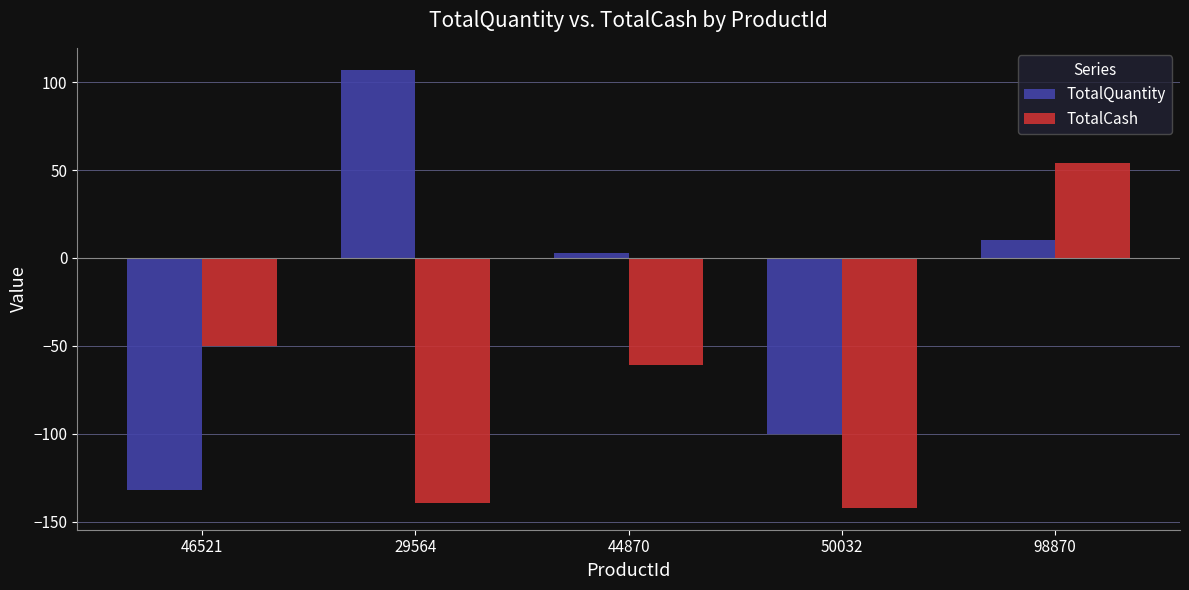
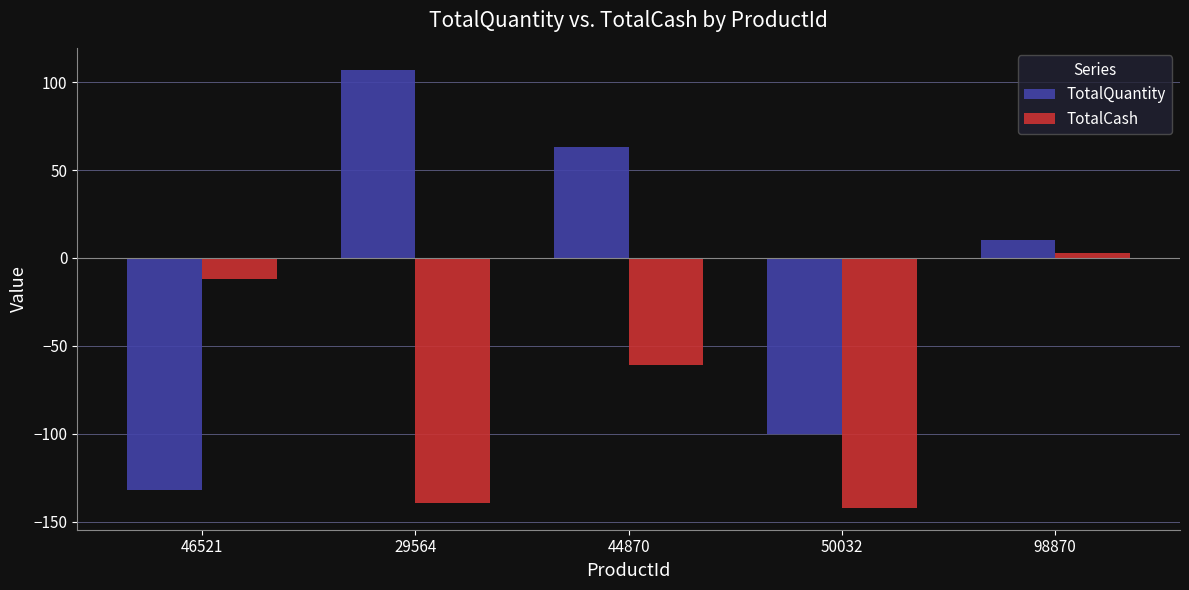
TotalCash, 46521: -50 -> -12
TotalQuantity, 44870: 3 -> 63
TotalCash, 98870: 54 -> 3
